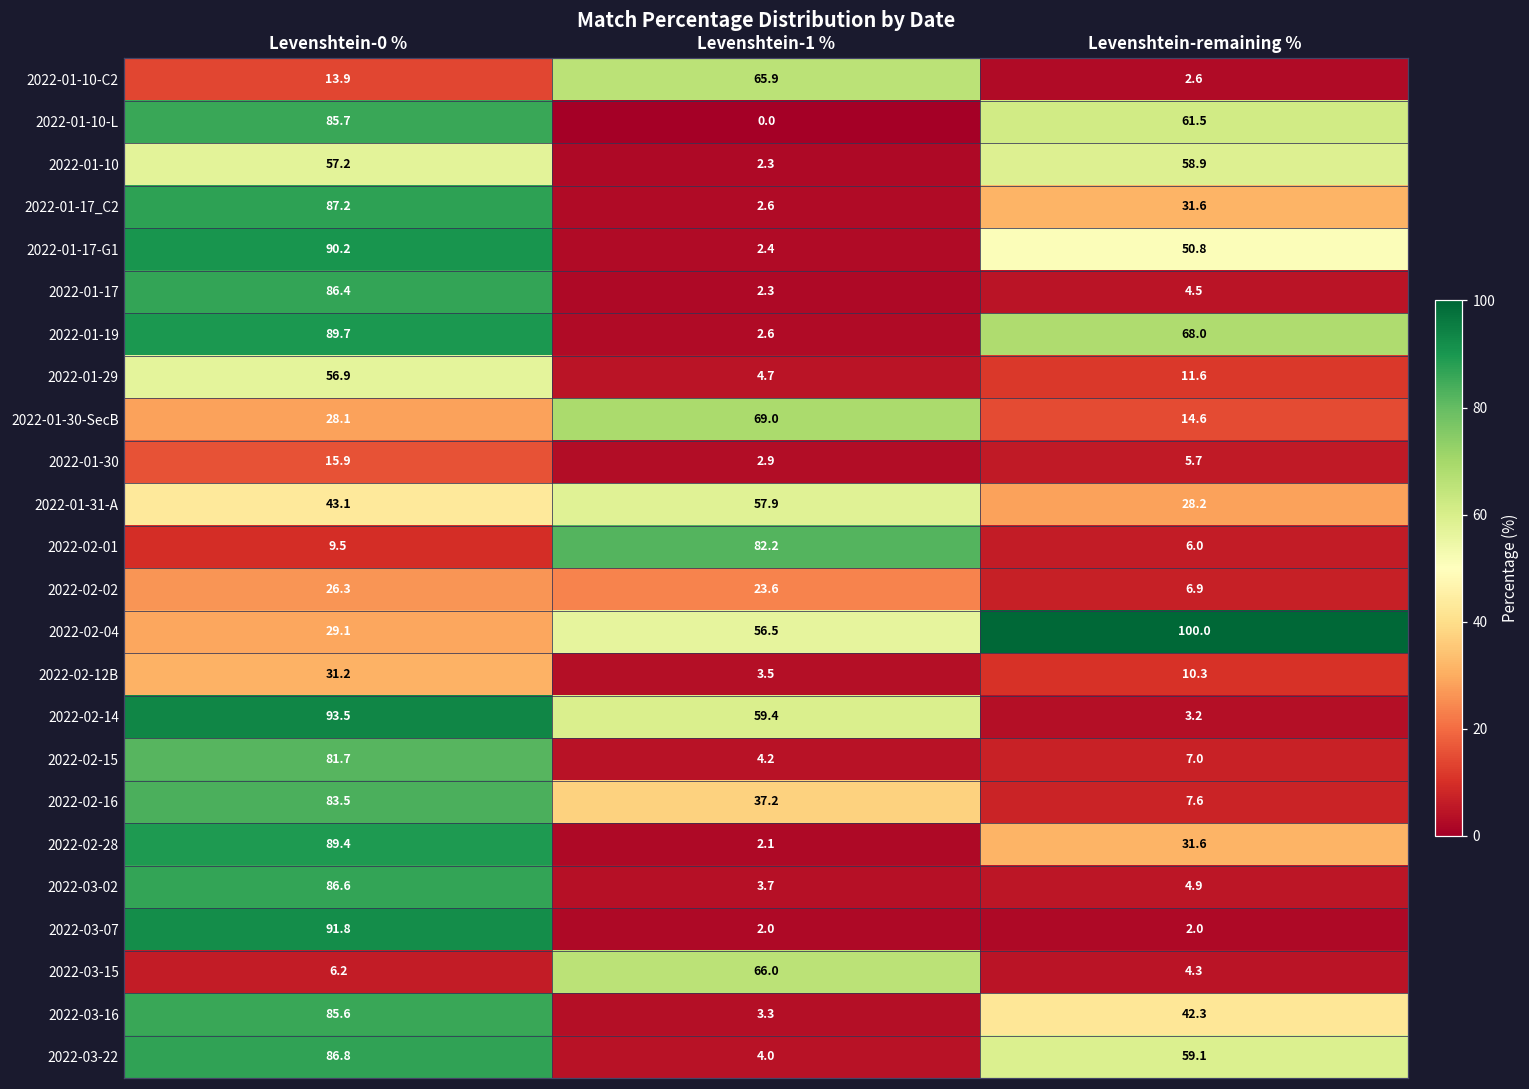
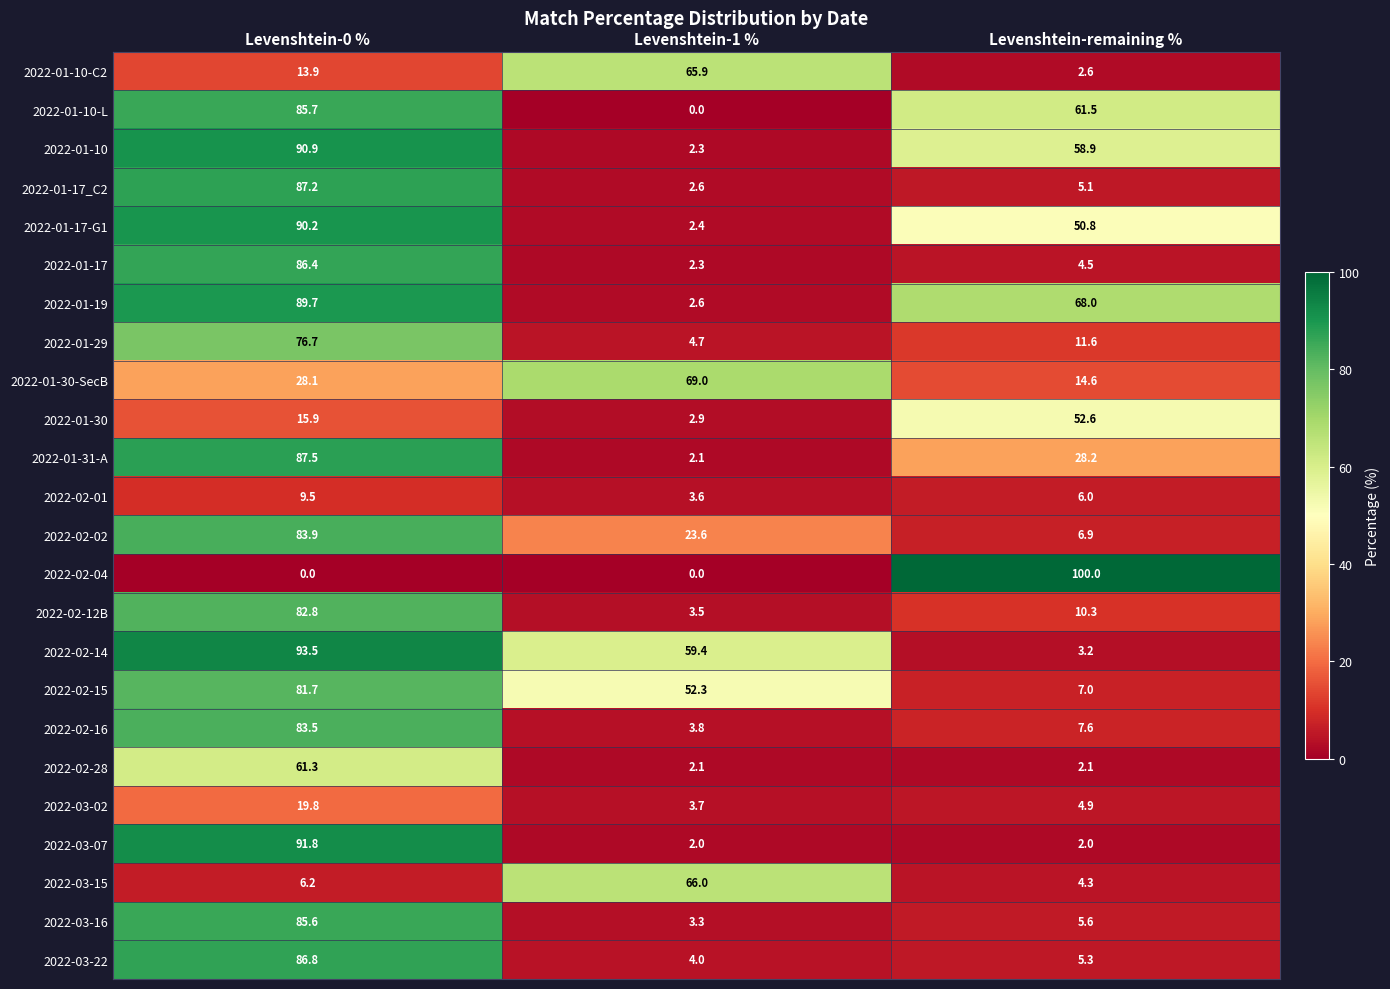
2022-01-10, Levenshtein-0 %: 57.2 -> 90.9
2022-01-17_C2, Levenshtein-remaining %: 31.6 -> 5.1
2022-01-29, Levenshtein-0 %: 56.9 -> 76.7
2022-01-30, Levenshtein-remaining %: 5.7 -> 52.6
2022-01-31-A, Levenshtein-0 %: 43.1 -> 87.5
2022-01-31-A, Levenshtein-1 %: 57.9 -> 2.1
2022-02-01, Levenshtein-1 %: 82.2 -> 3.6
2022-02-02, Levenshtein-0 %: 26.3 -> 83.9
2022-02-04, Levenshtein-0 %: 29.1 -> 0.0
2022-02-04, Levenshtein-1 %: 56.5 -> 0.0
2022-02-12B, Levenshtein-0 %: 31.2 -> 82.8
2022-02-15, Levenshtein-1 %: 4.2 -> 52.3
2022-02-16, Levenshtein-1 %: 37.2 -> 3.8
2022-02-28, Levenshtein-0 %: 89.4 -> 61.3
2022-02-28, Levenshtein-remaining %: 31.6 -> 2.1
2022-03-02, Levenshtein-0 %: 86.6 -> 19.8
2022-03-16, Levenshtein-remaining %: 42.3 -> 5.6
2022-03-22, Levenshtein-remaining %: 59.1 -> 5.3
